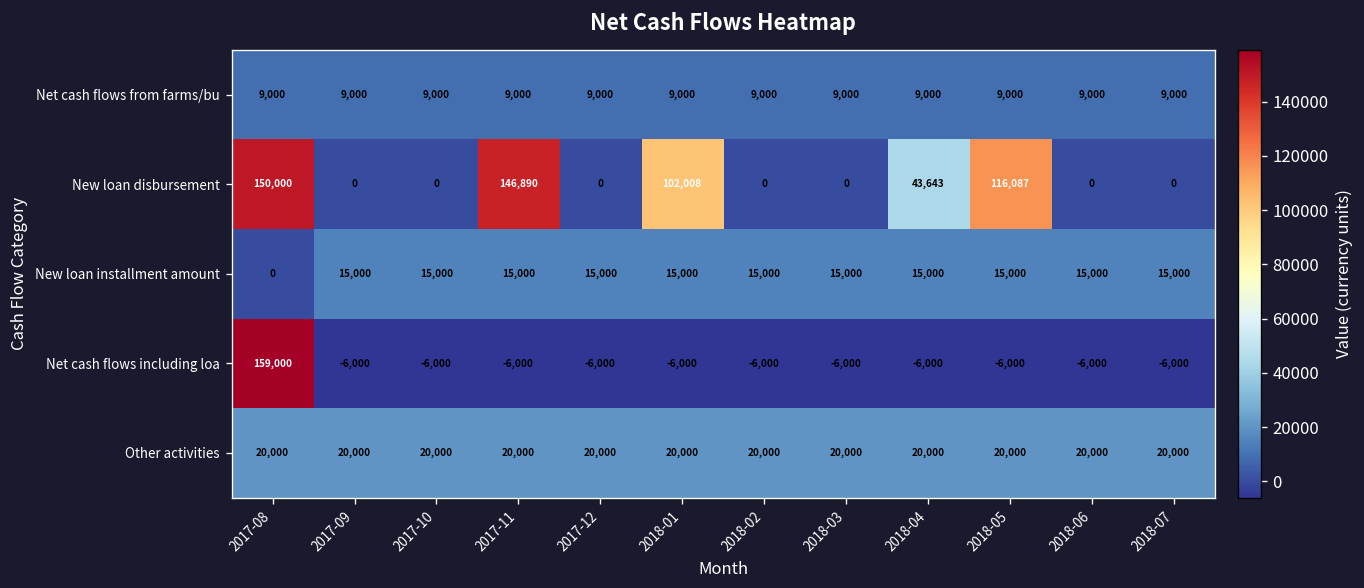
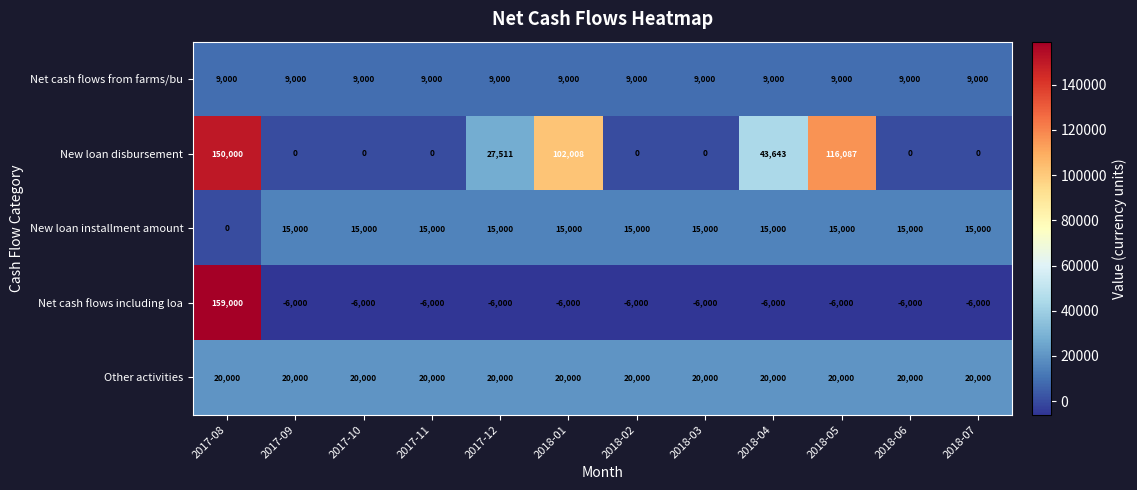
New loan disbursement, 2017-11: 146,890 -> 0
New loan disbursement, 2017-12: 0 -> 27,511
